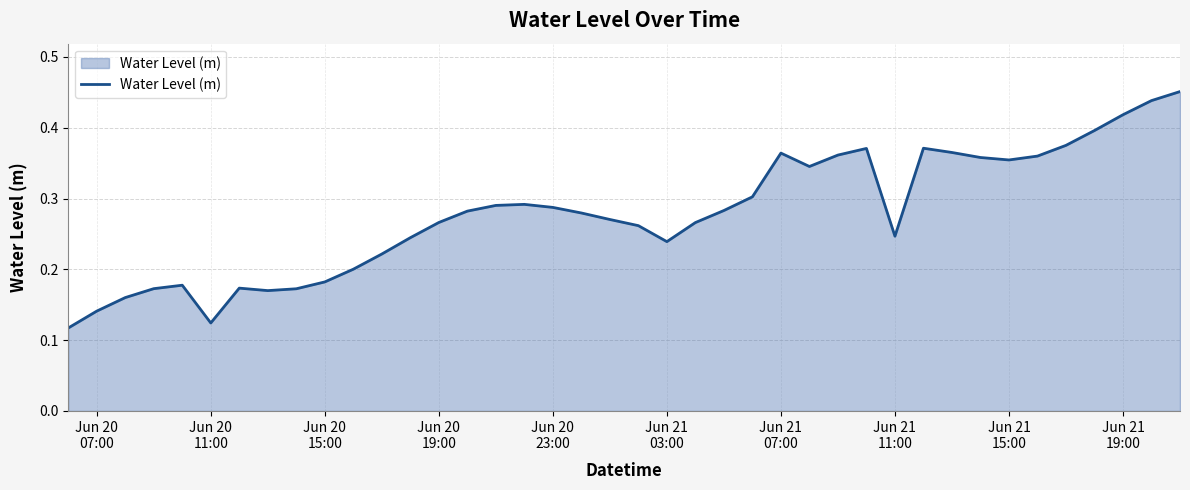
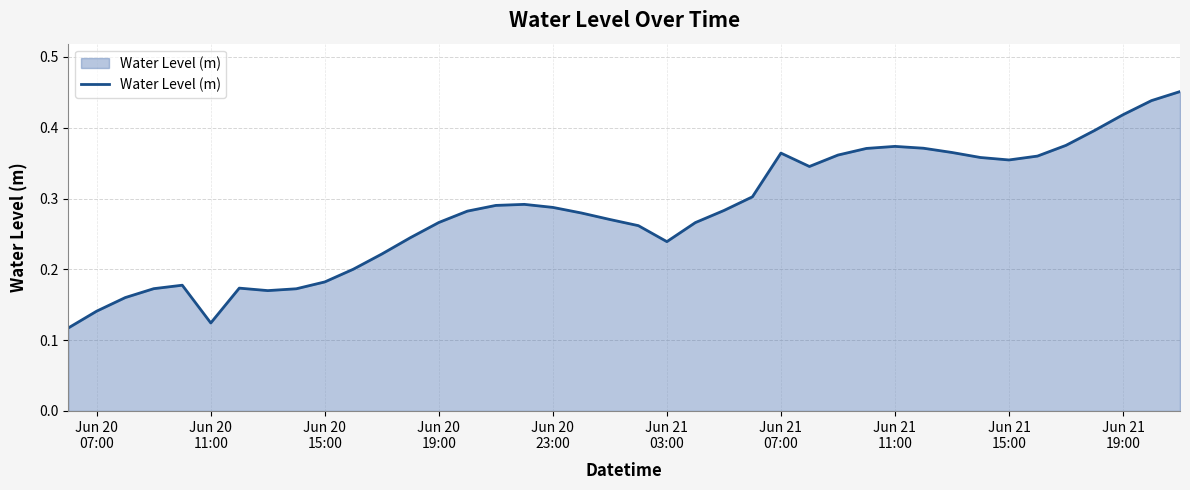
Jun 21 11:00: 0.25 -> 0.37
